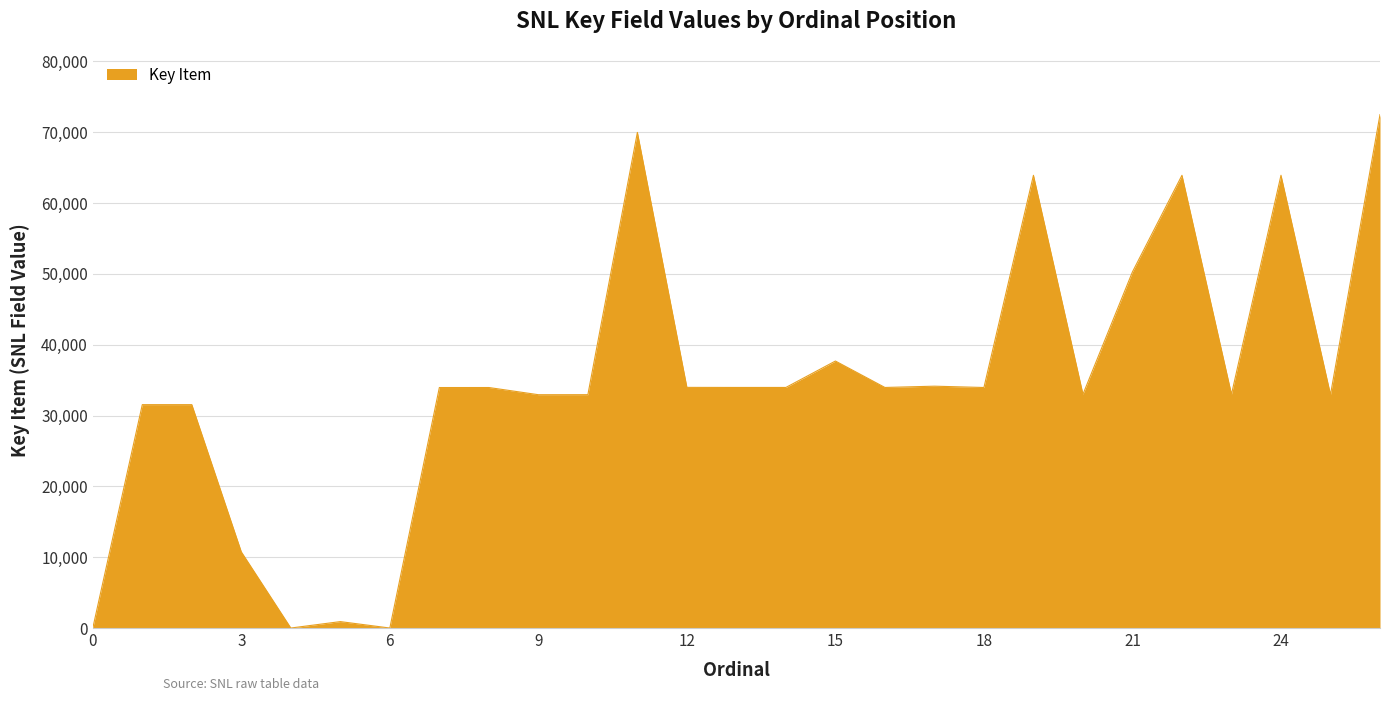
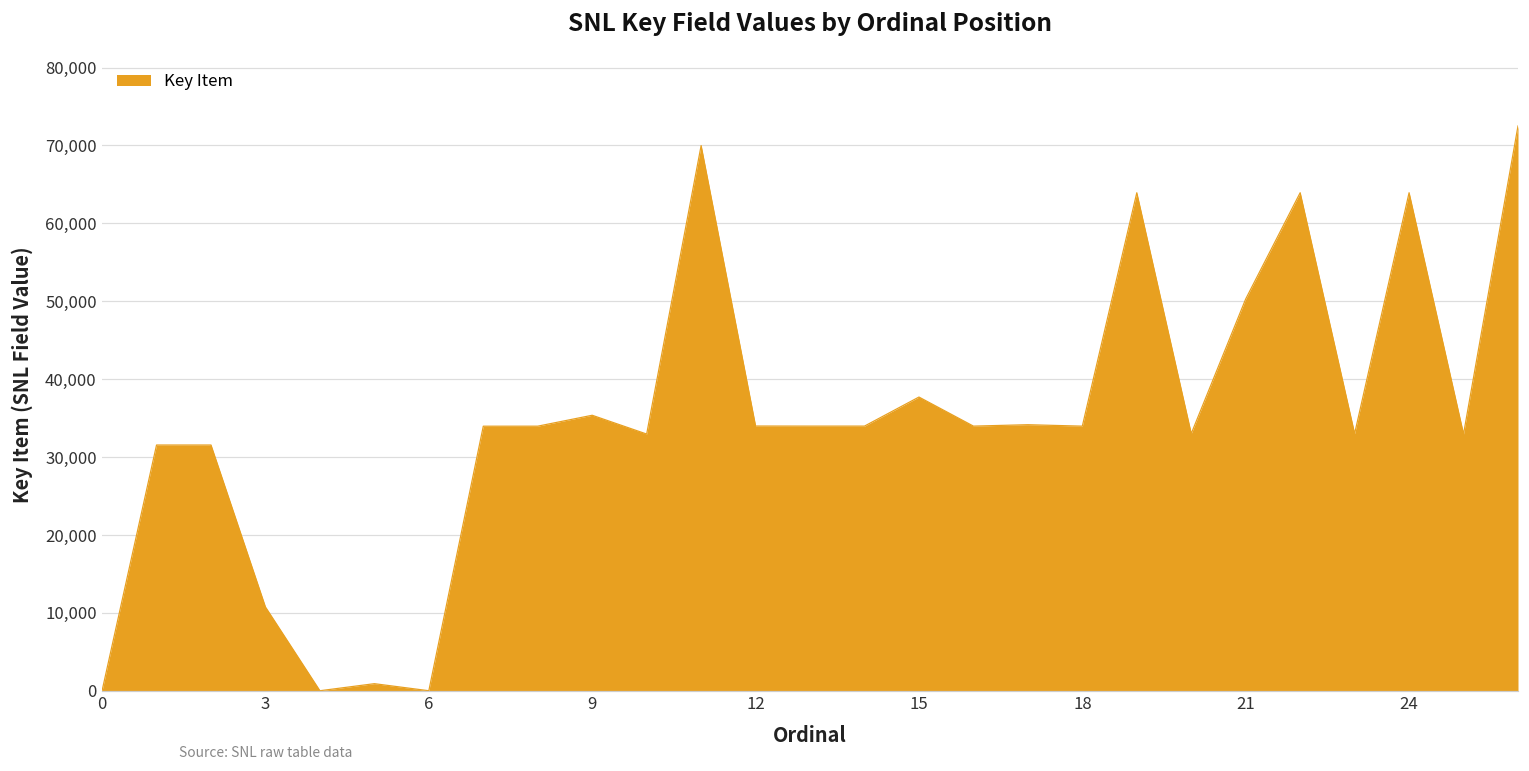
9: 33,000 -> 35,000
